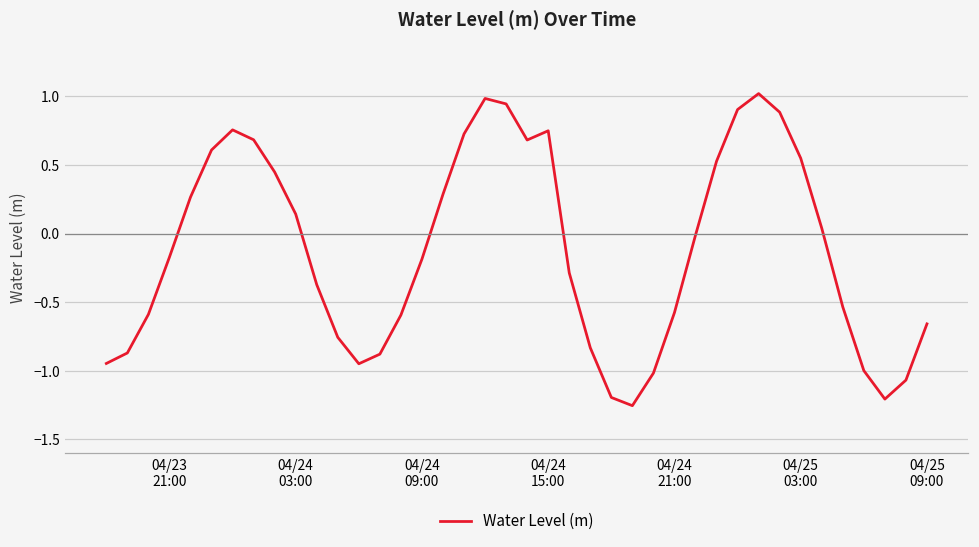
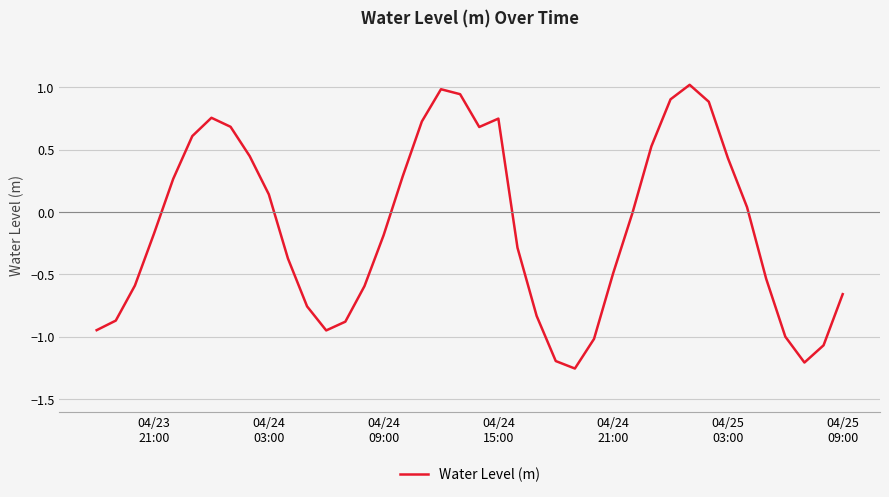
04/24 21:00: -0.58 -> -0.49
04/25 03:00: 0.55 -> 0.43
